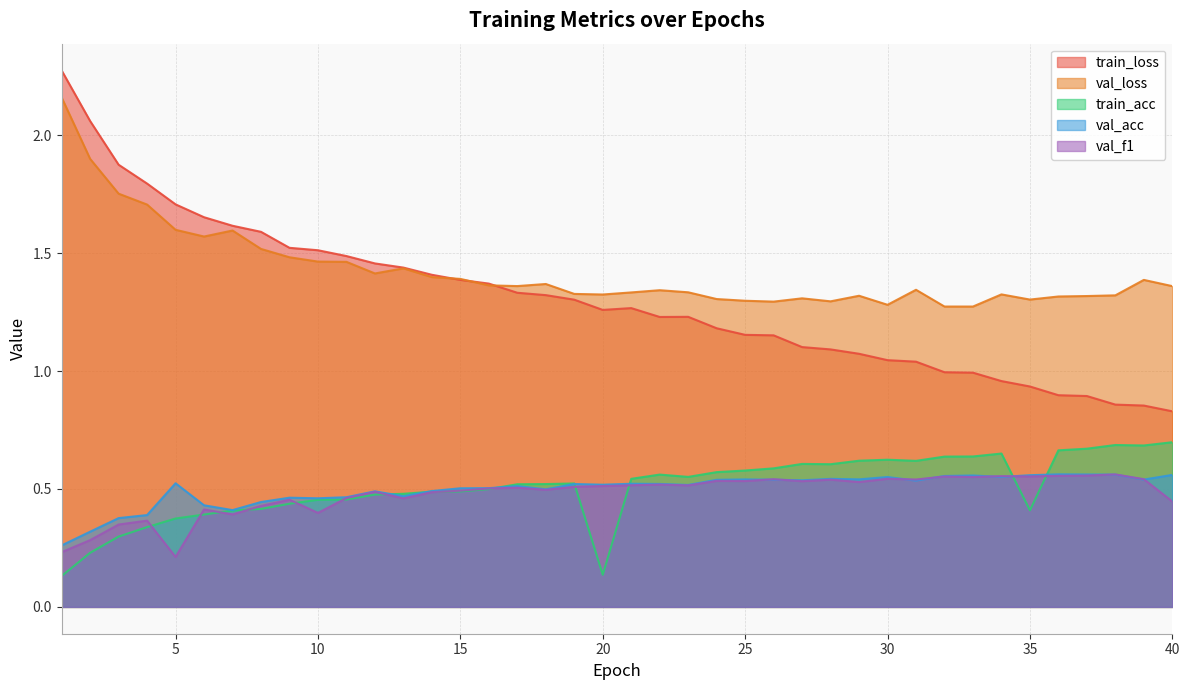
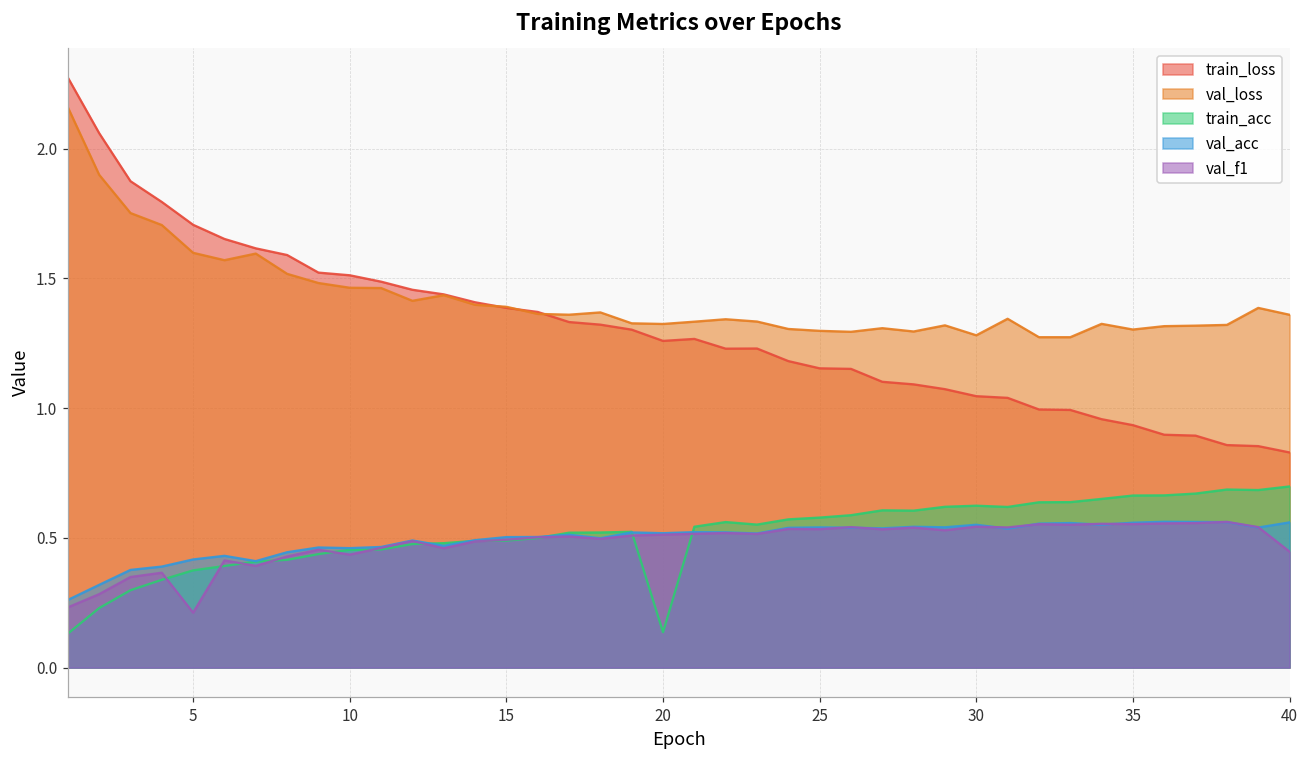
val_acc, 5: 0.52 -> 0.42
val_f1, 10: 0.40 -> 0.44
train_acc, 35: 0.41 -> 0.66
